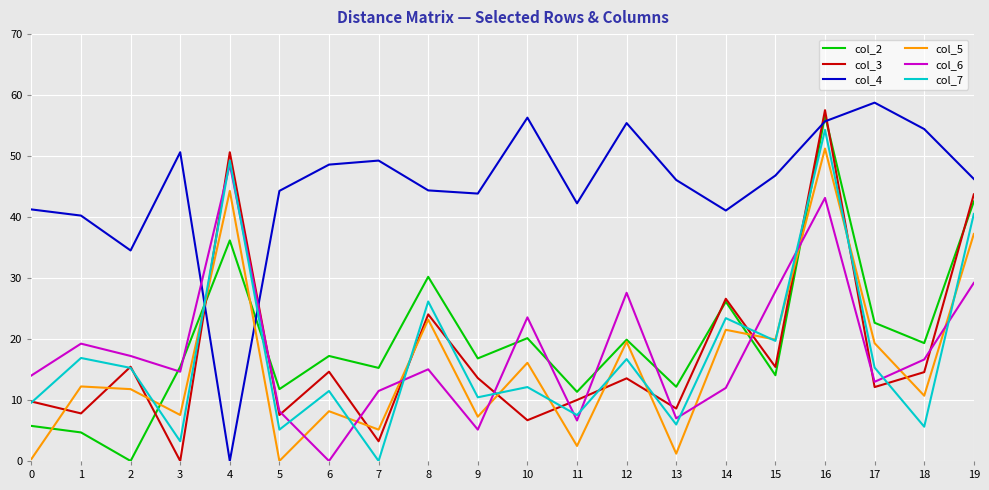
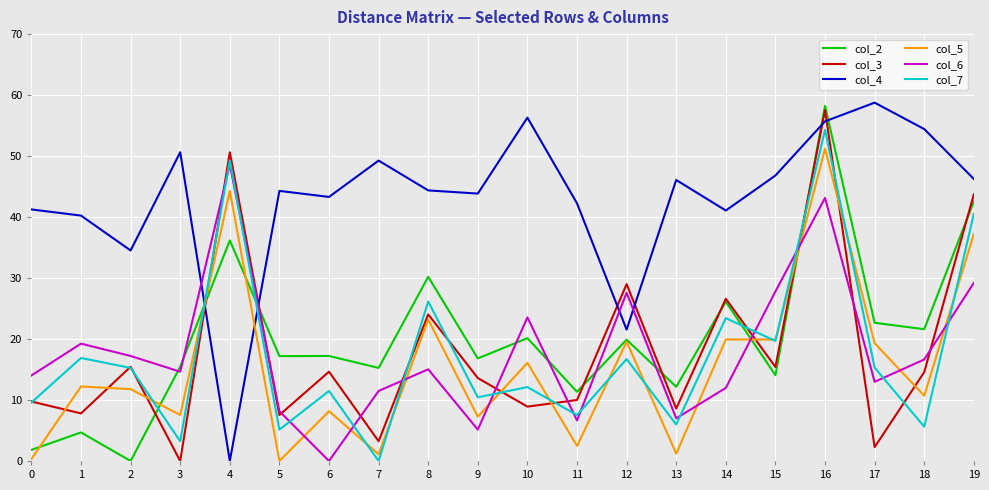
col_2, 0: 6 -> 2
col_2, 5: 12 -> 17
col_4, 6: 49 -> 43
col_5, 7: 5 -> 1
col_3, 10: 7 -> 9
col_3, 12: 14 -> 29
col_4, 12: 55 -> 22
col_5, 14: 22 -> 20
col_2, 16: 57 -> 58
col_3, 17: 12 -> 2
col_2, 18: 19 -> 22
